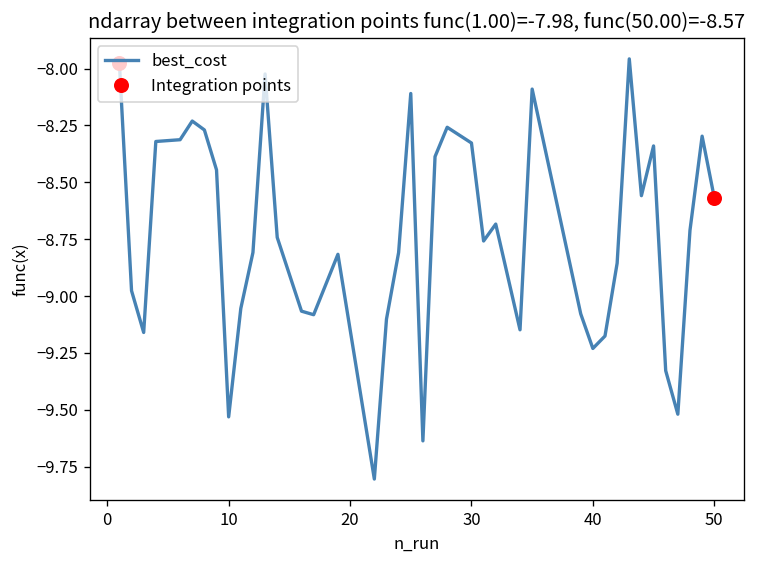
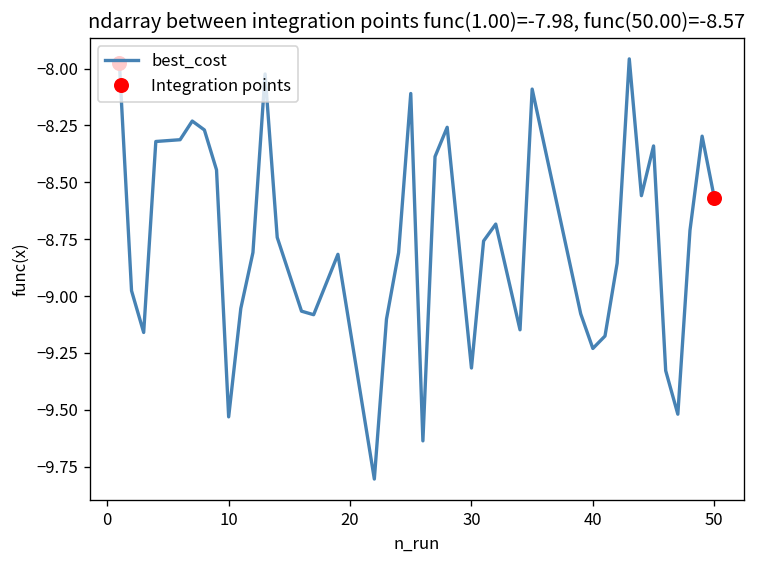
best_cost, 30: -8.33 -> -9.32
